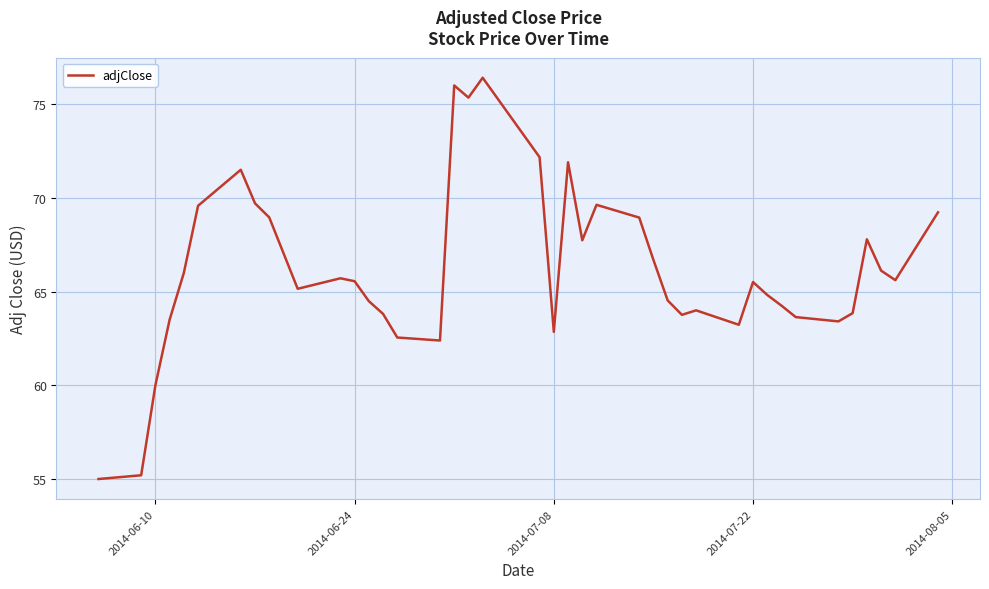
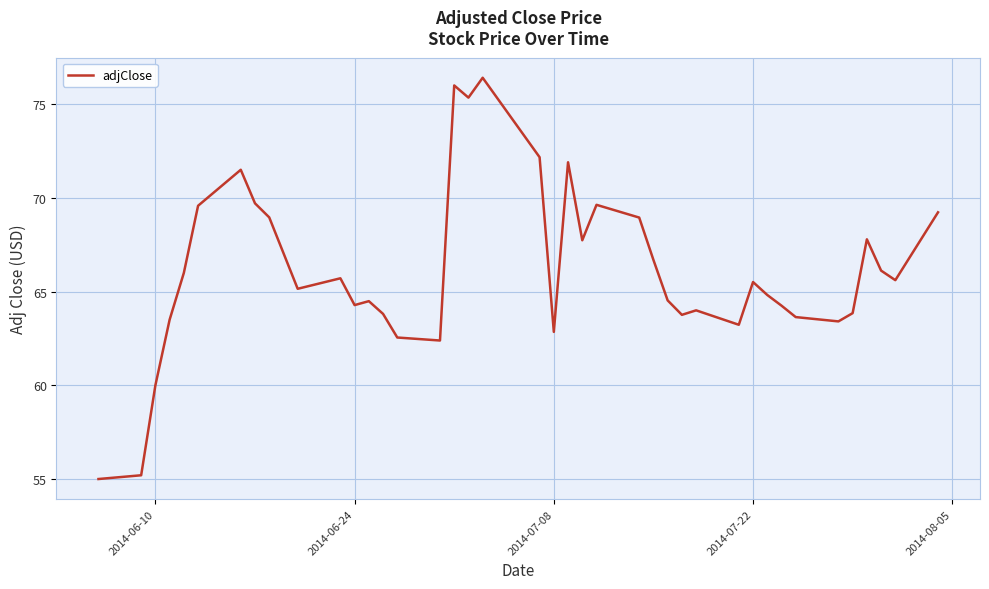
2014-06-24: 65.6 -> 64.3
